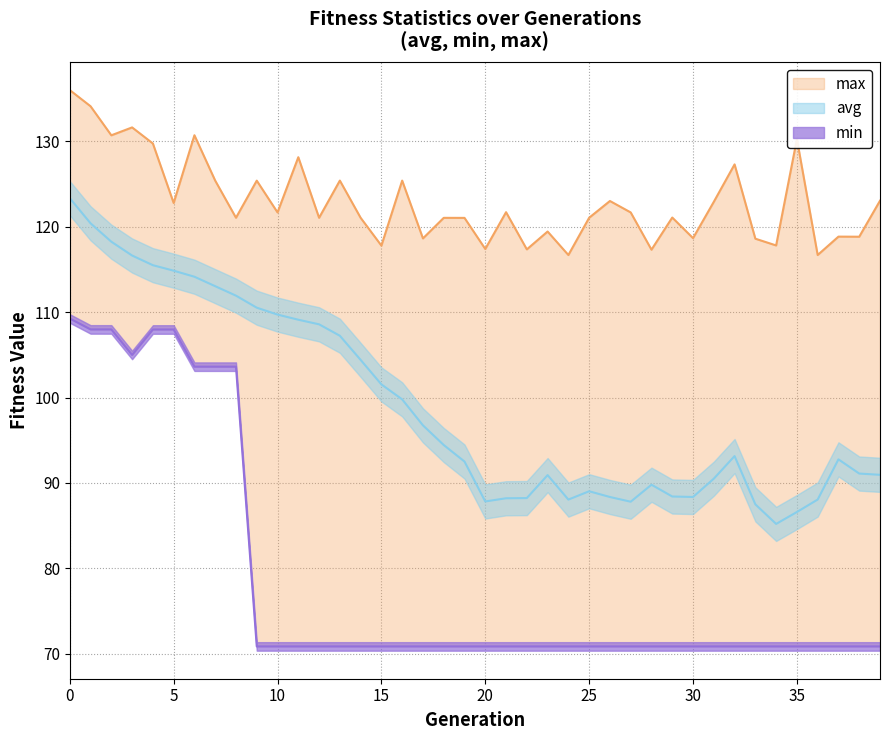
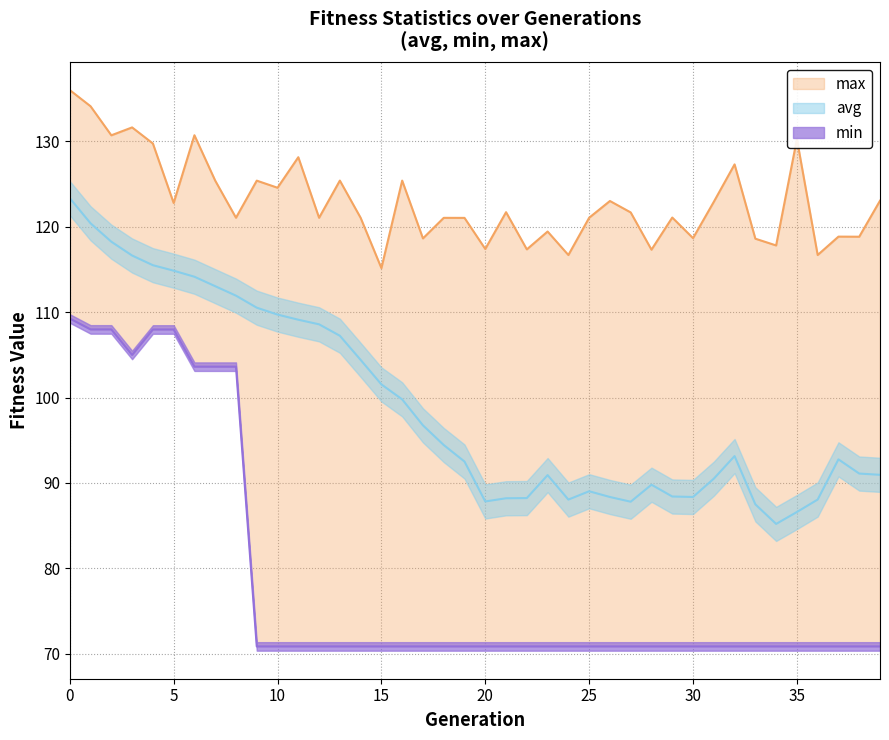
max, 10: 122 -> 125
max, 15: 118 -> 115
